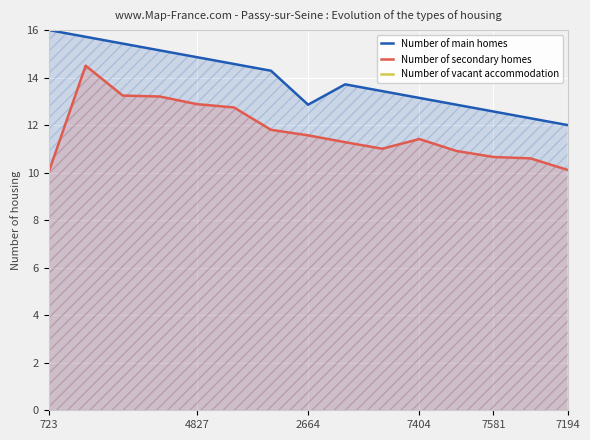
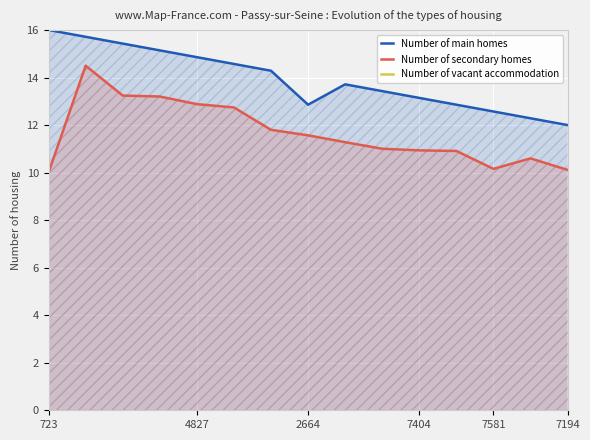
Number of secondary homes, 7404: 11.4 -> 10.9
Number of secondary homes, 7581: 10.7 -> 10.2
